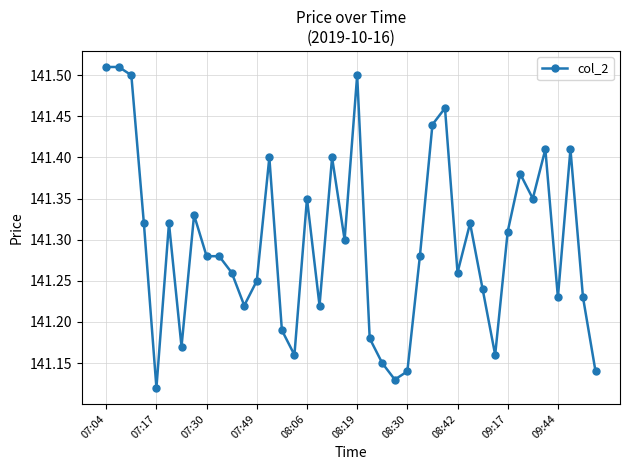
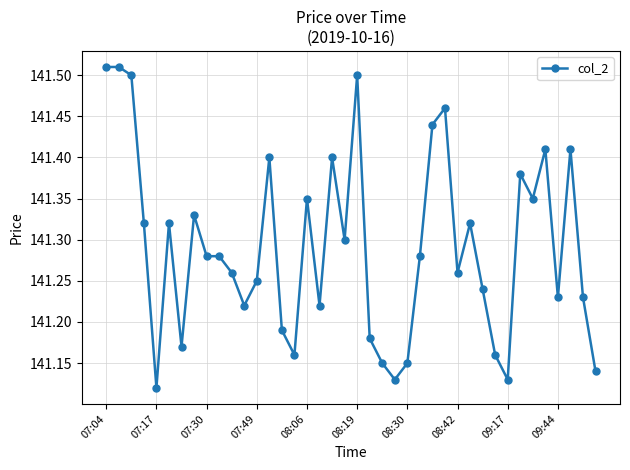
08:30: 141.14 -> 141.15
09:17: 141.31 -> 141.13
